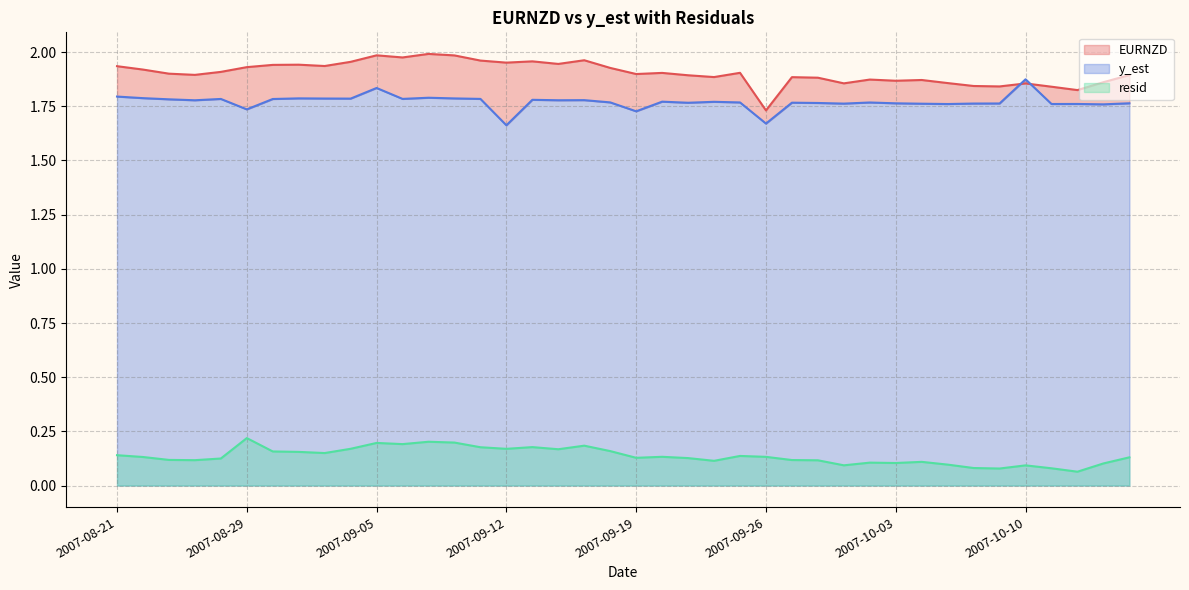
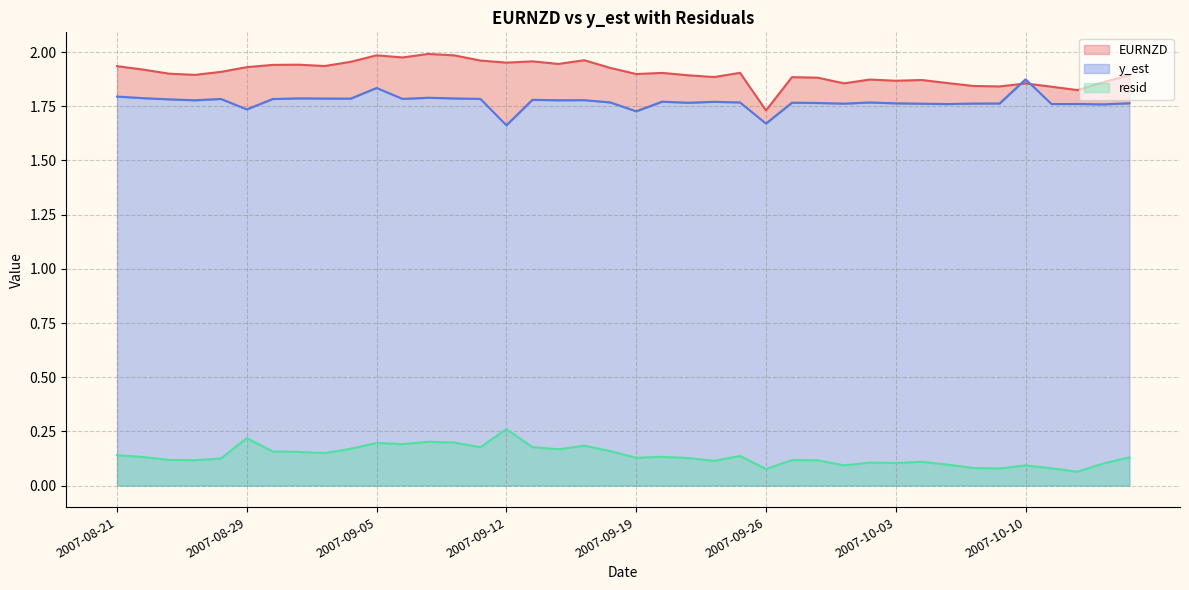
resid, 2007-09-12: 0.17 -> 0.26
resid, 2007-09-26: 0.13 -> 0.08
